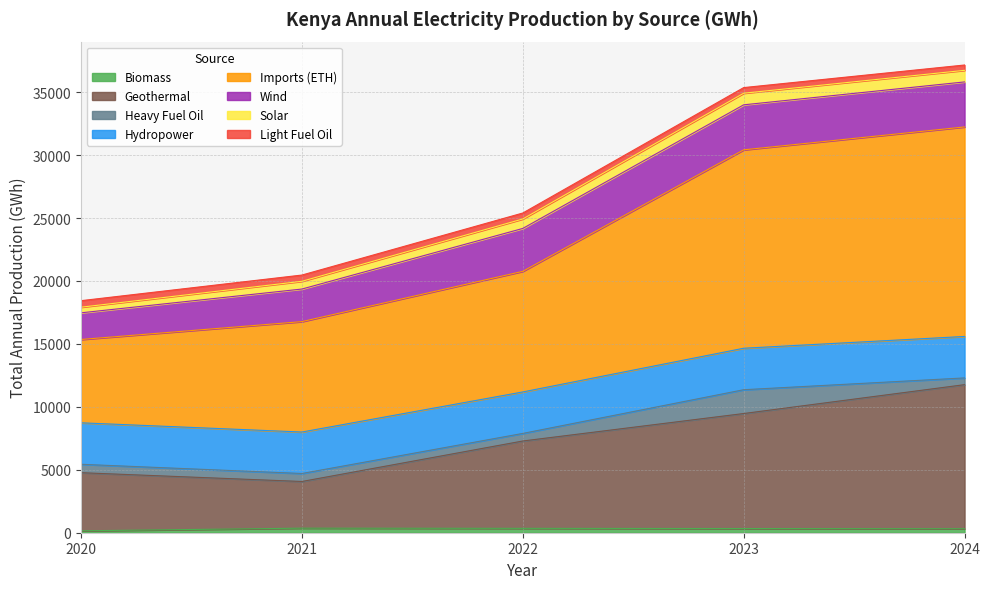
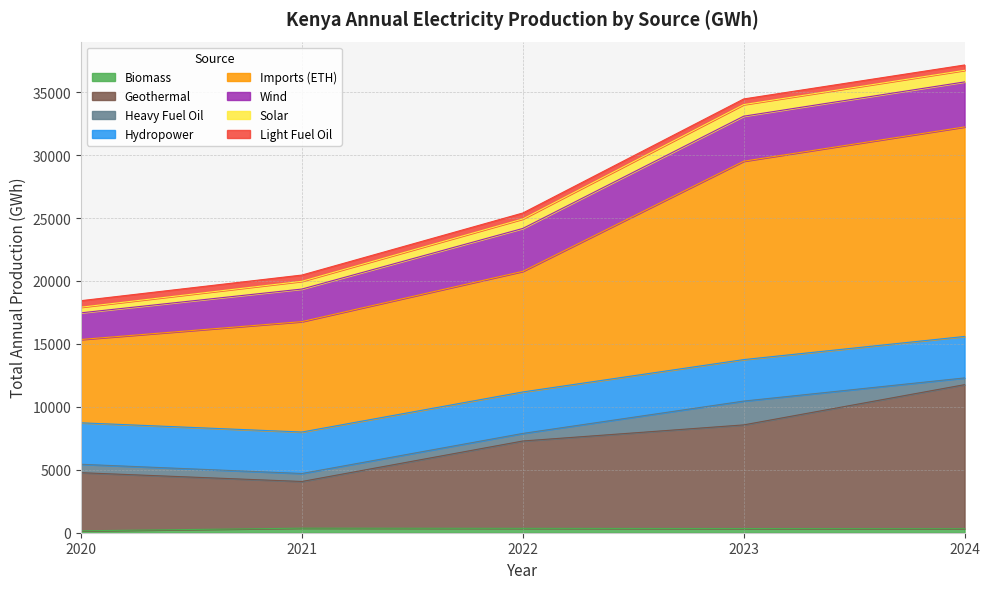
Geothermal, 2023: 9100 -> 8200
